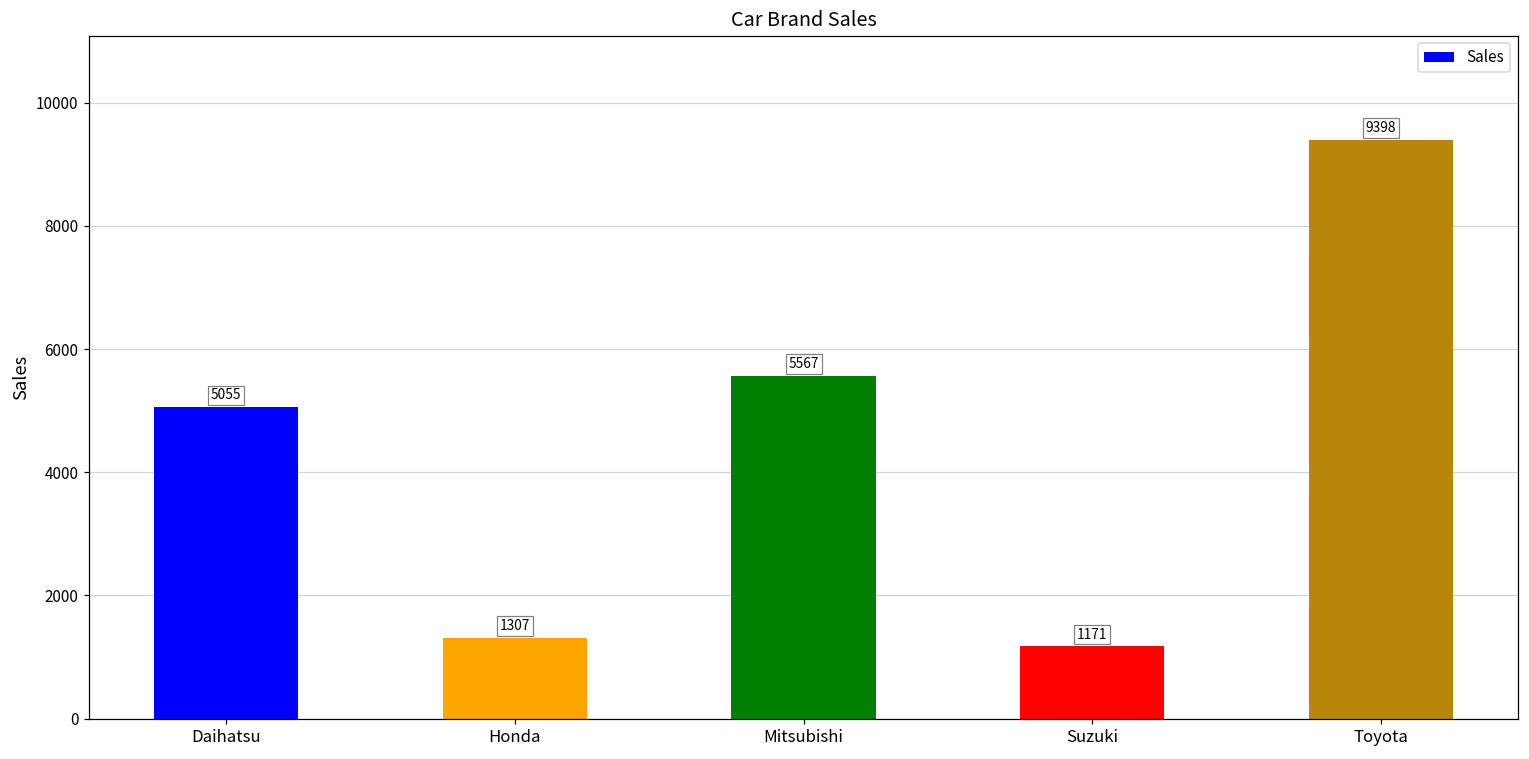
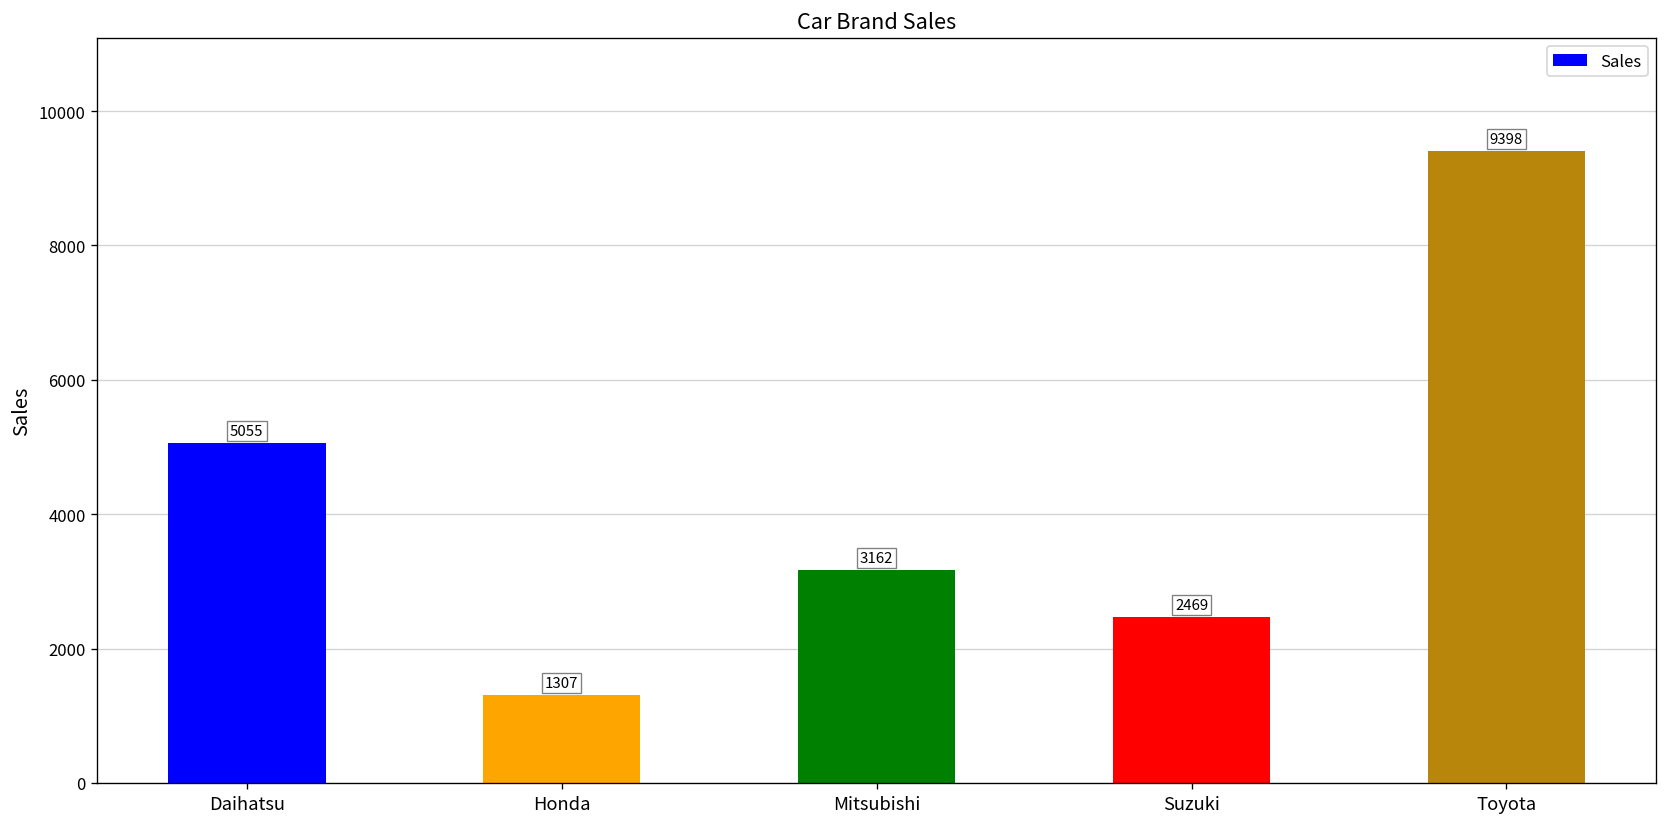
Mitsubishi: 5567 -> 3162
Suzuki: 1171 -> 2469
